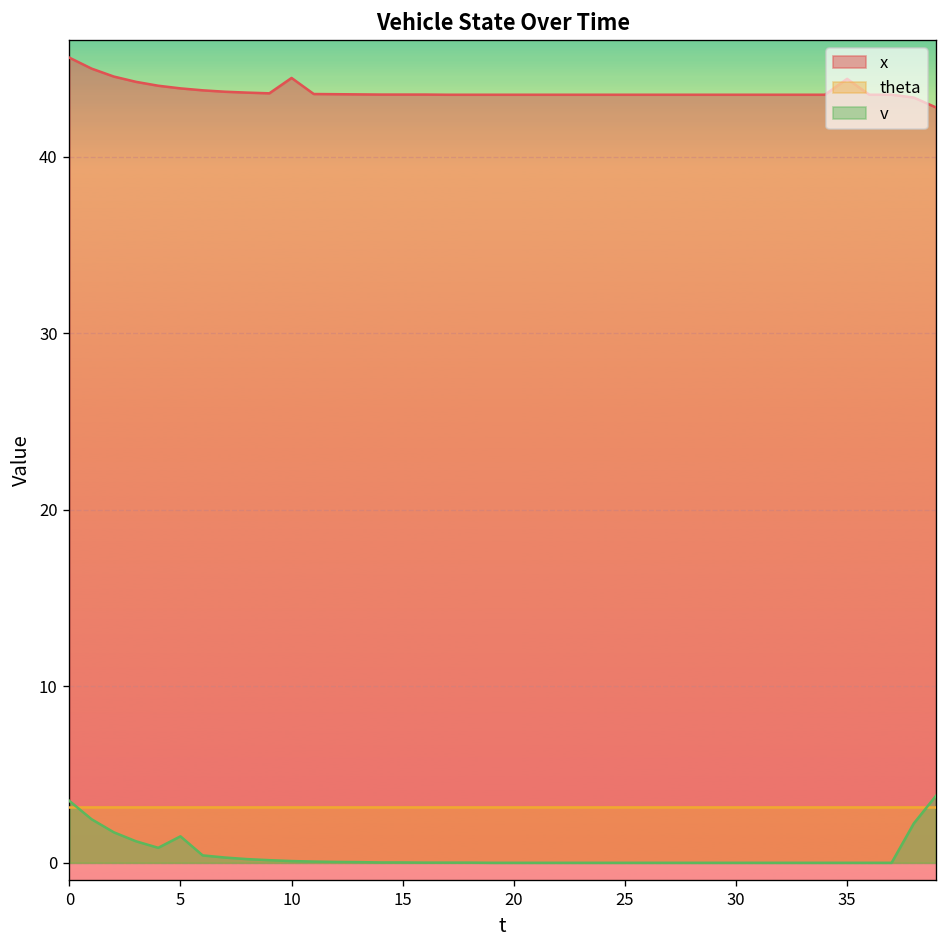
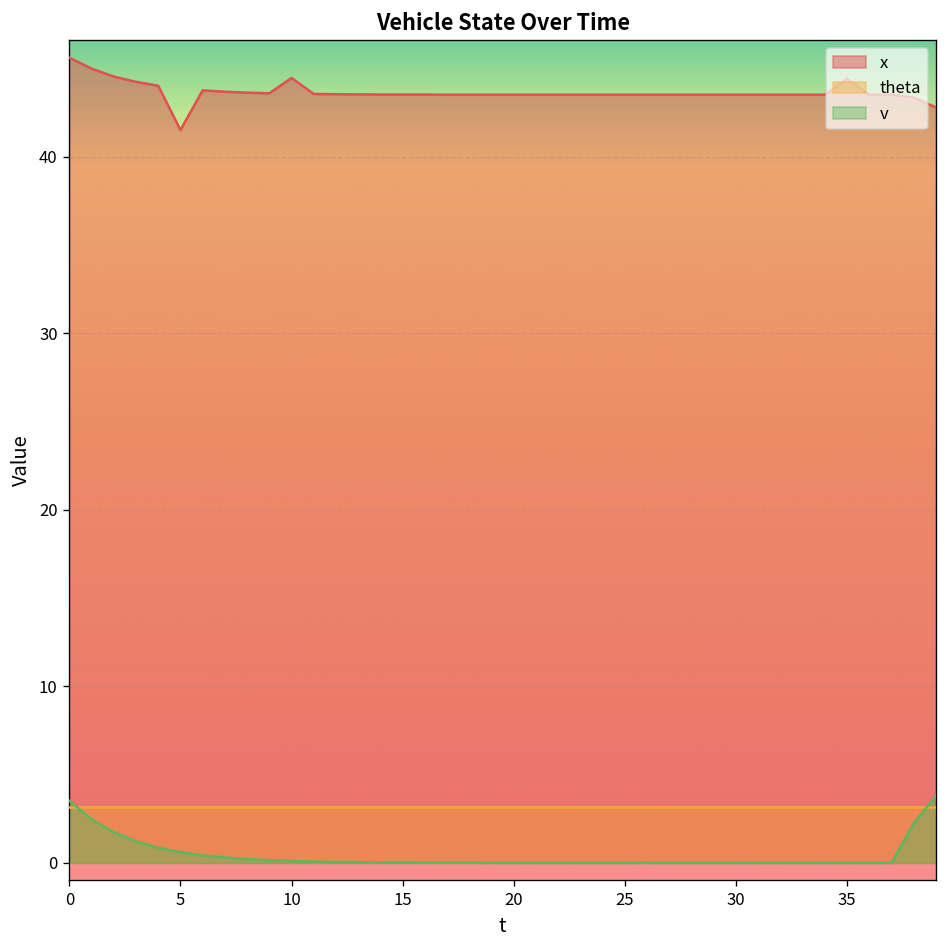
x, 5: 43.9 -> 41.5
v, 5: 1.5 -> 0.6
